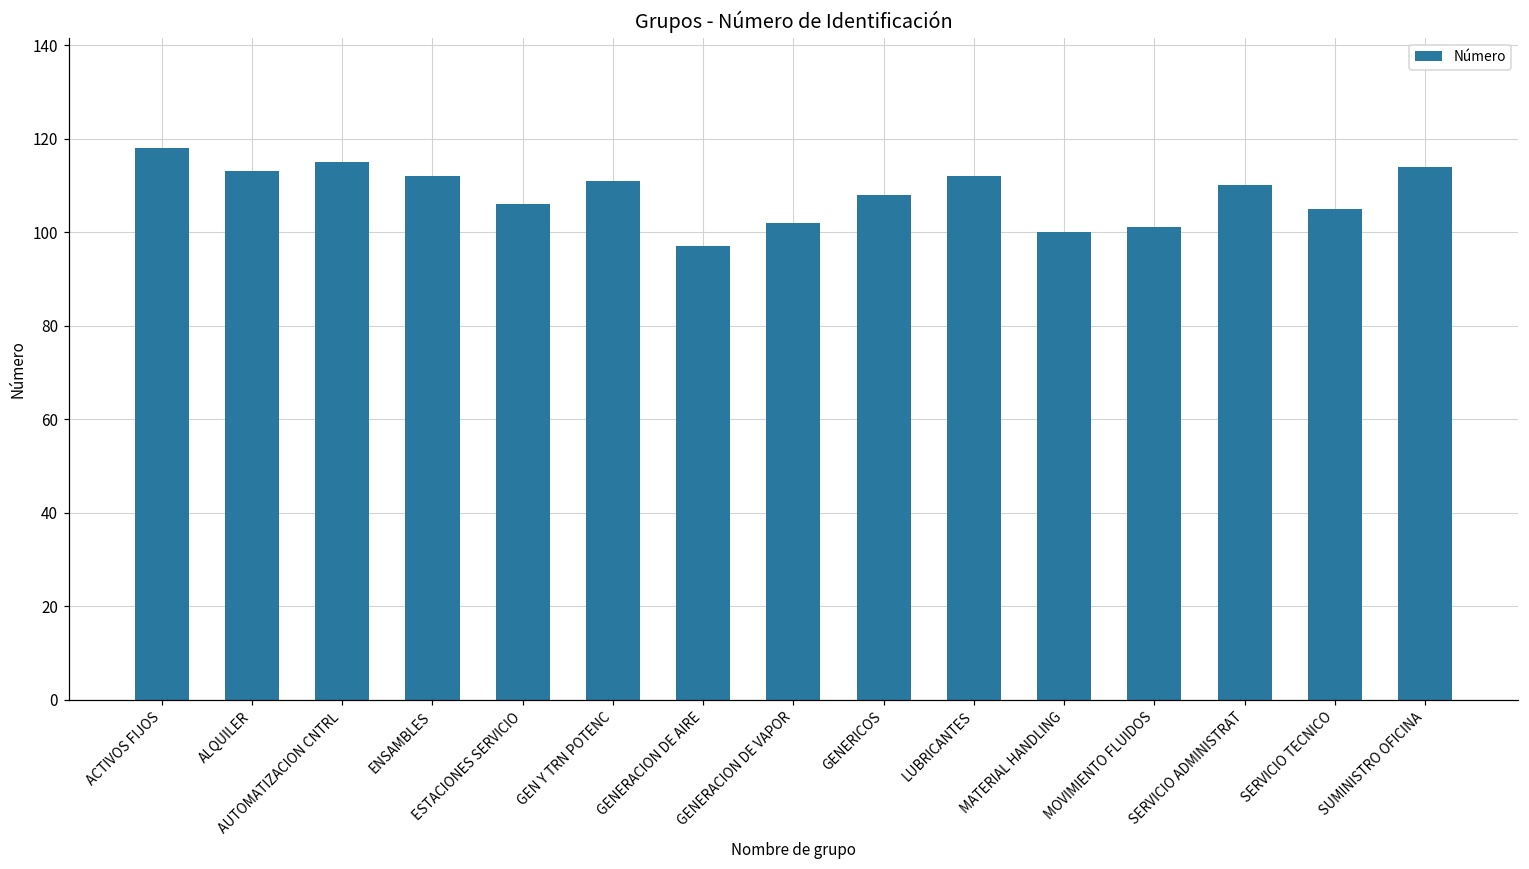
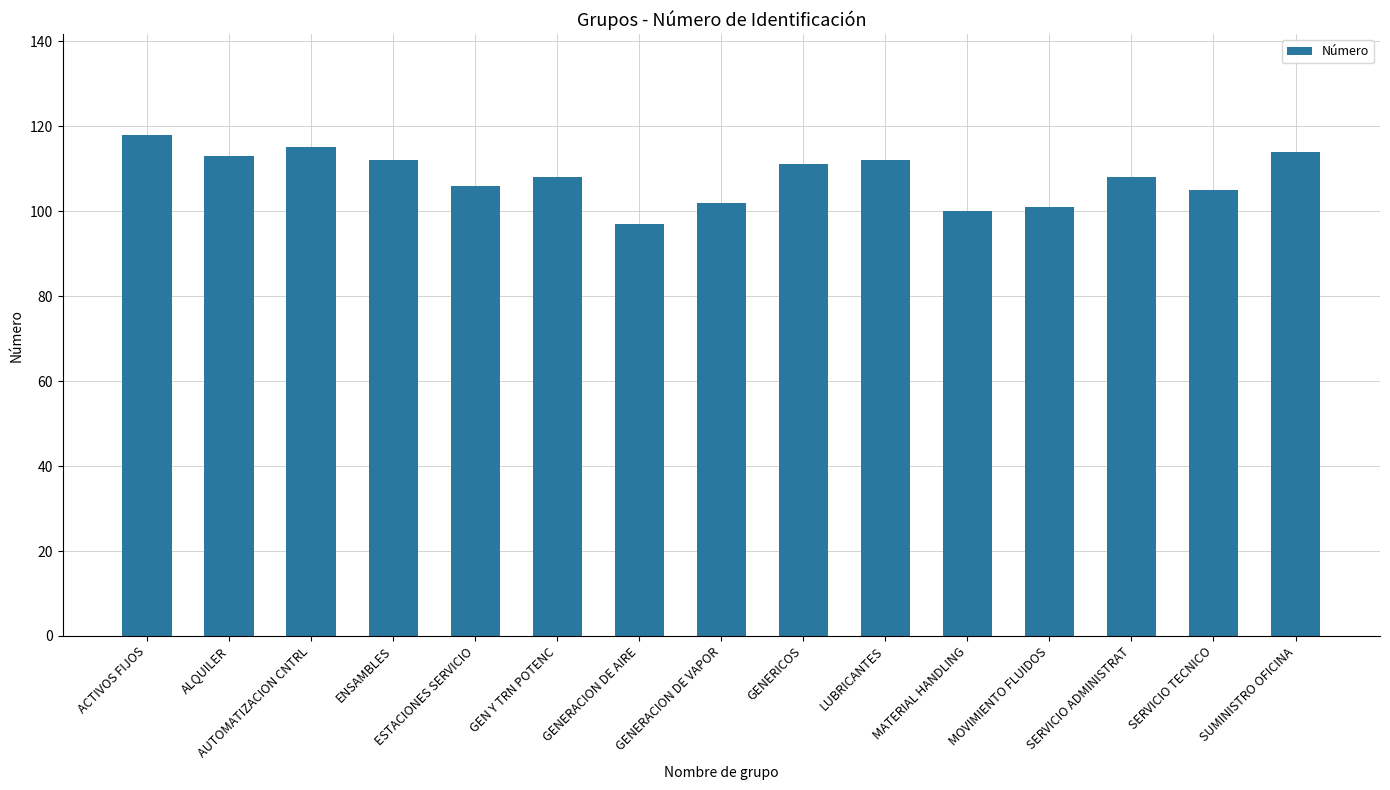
GEN Y TRN POTENC: 111 -> 108
GENERICOS: 108 -> 111
SERVICIO ADMINISTRAT: 110 -> 108
